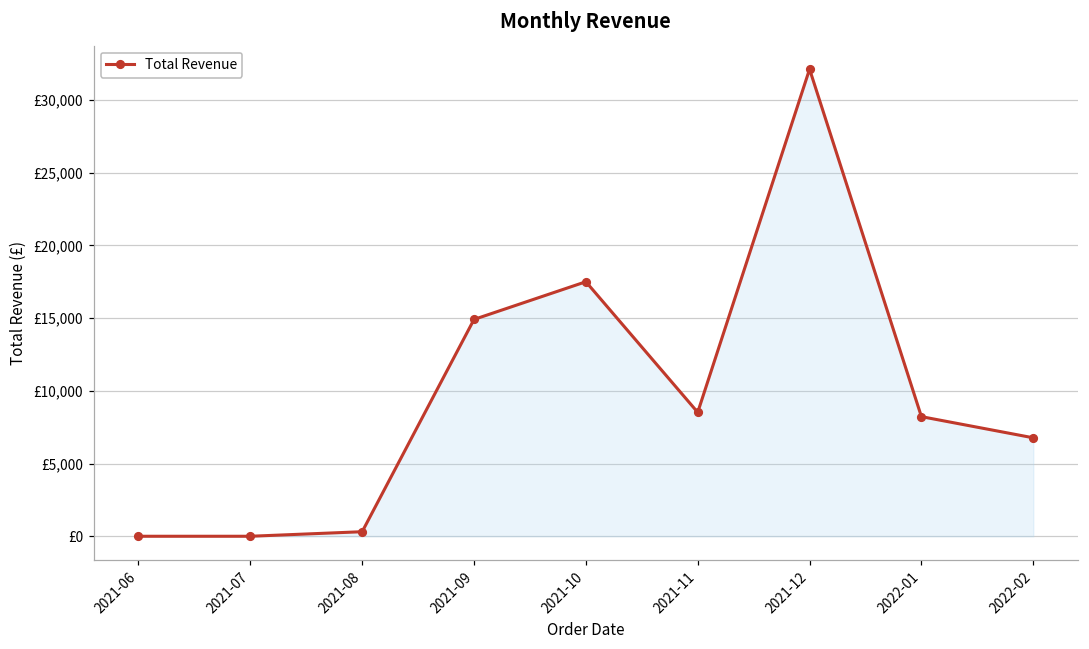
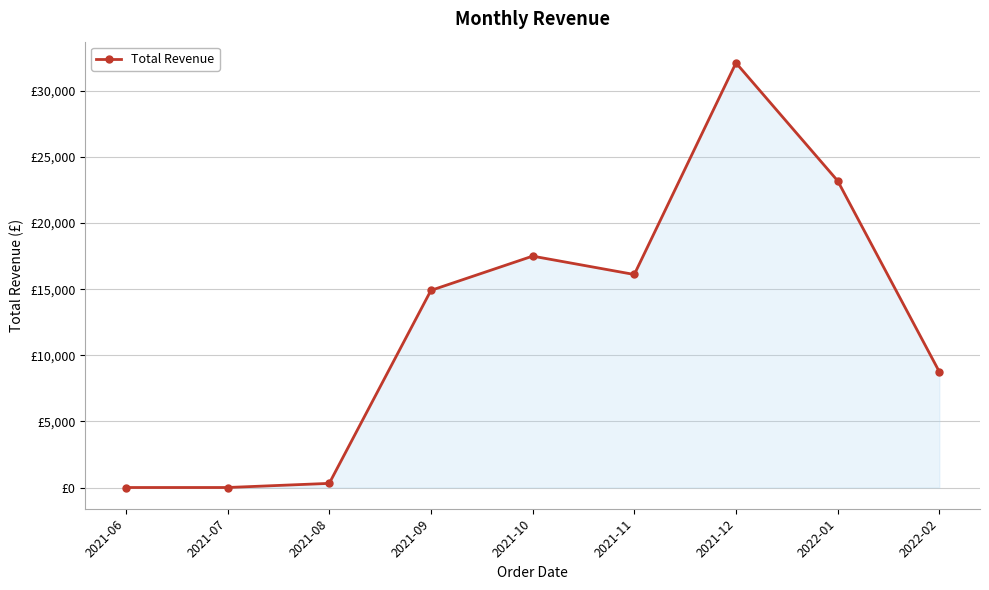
2021-11: £8,500 -> £16,100
2022-01: £8,200 -> £23,200
2022-02: £6,800 -> £8,800
